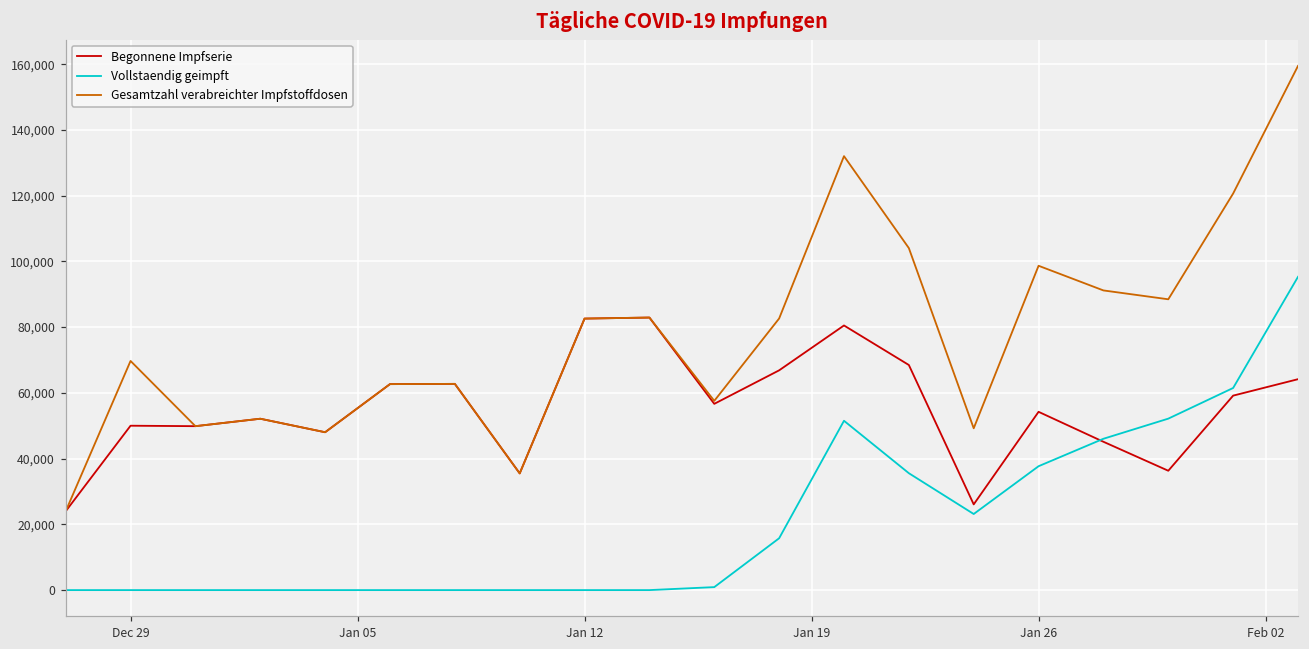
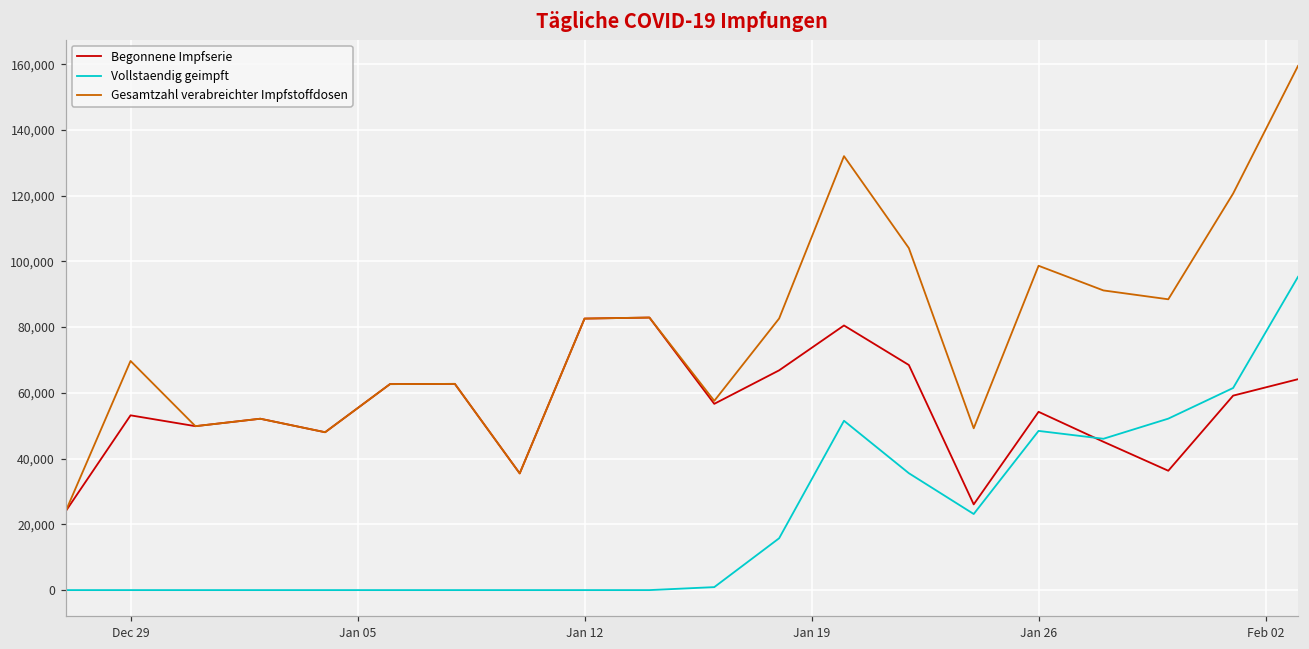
Begonnene Impfserie, Dec 29: 50,000 -> 53,000
Vollstaendig geimpft, Jan 26: 38,000 -> 48,000
